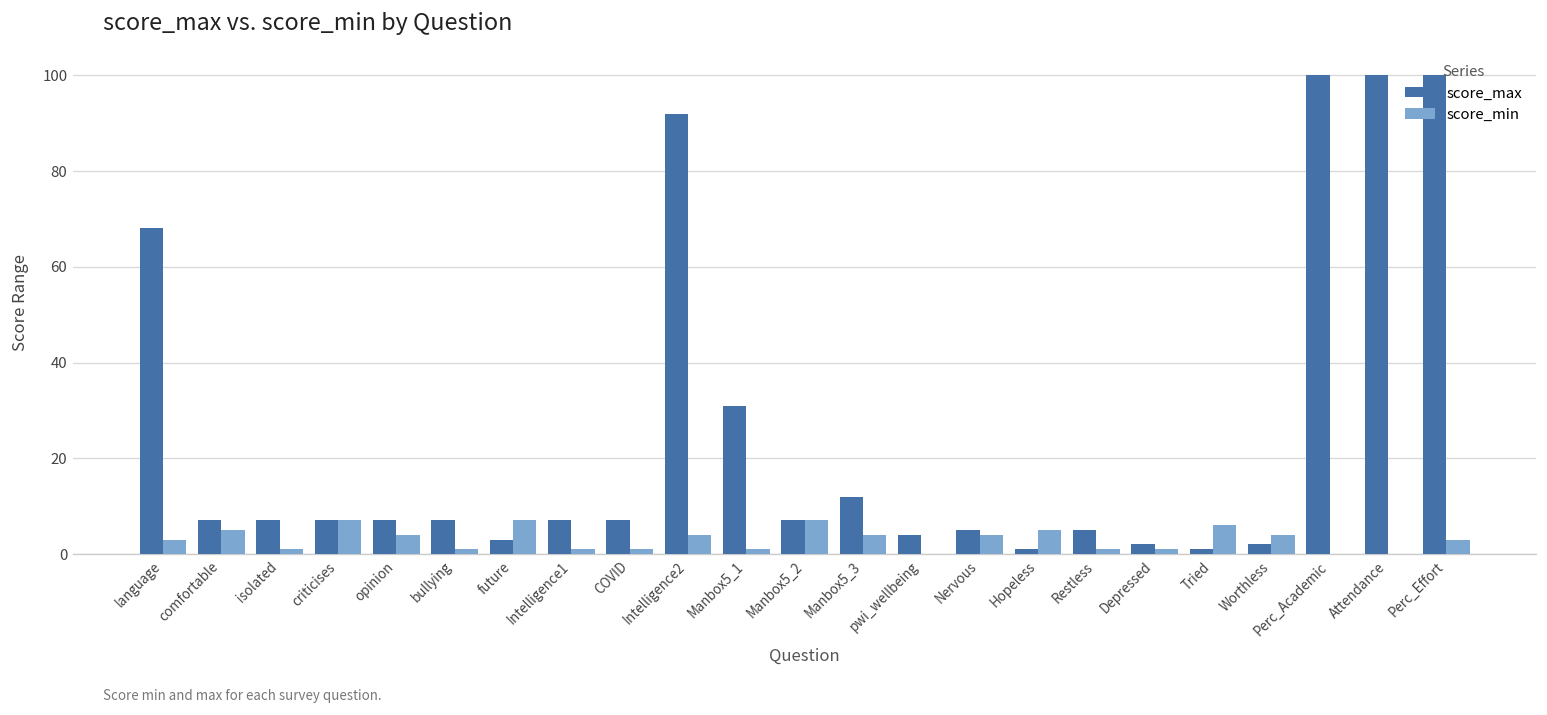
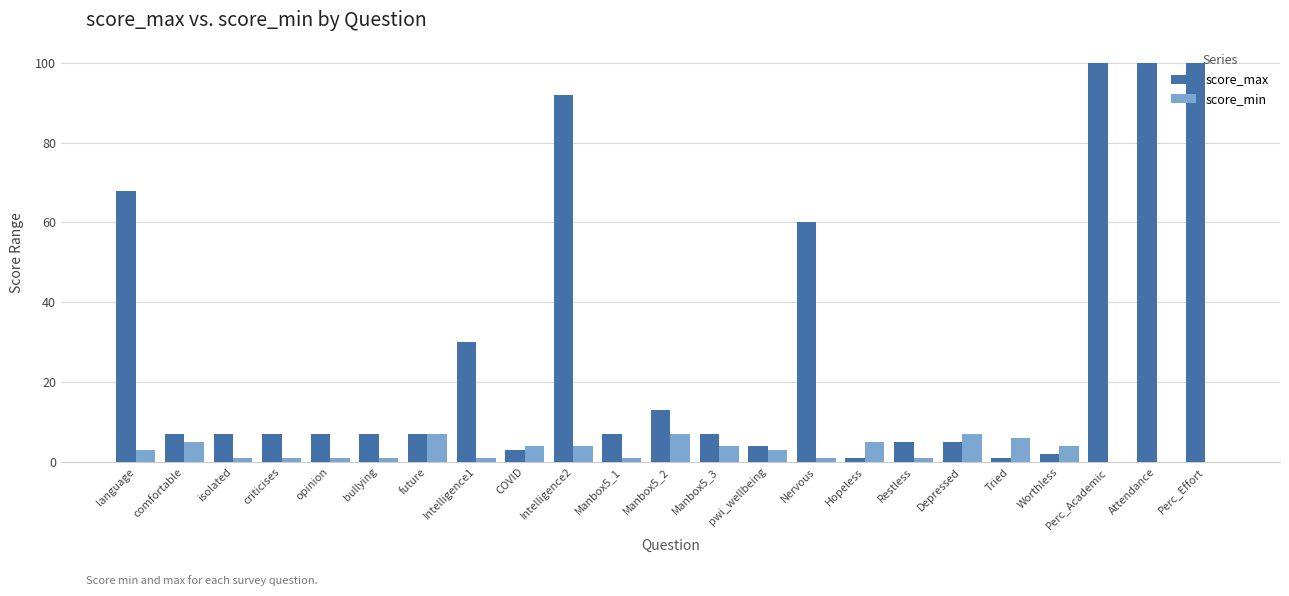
score_min, criticises: 7 -> 1
score_min, opinion: 4 -> 1
score_max, future: 3 -> 7
score_max, Intelligence1: 7 -> 30
score_max, COVID: 7 -> 3
score_min, COVID: 1 -> 4
score_max, Manbox5_1: 31 -> 7
score_max, Manbox5_2: 7 -> 13
score_max, Manbox5_3: 12 -> 7
score_min, pwi_wellbeing: 0 -> 3
score_max, Nervous: 5 -> 60
score_min, Nervous: 4 -> 1
score_max, Depressed: 2 -> 5
score_min, Depressed: 1 -> 7
score_min, Perc_Effort: 3 -> 0
